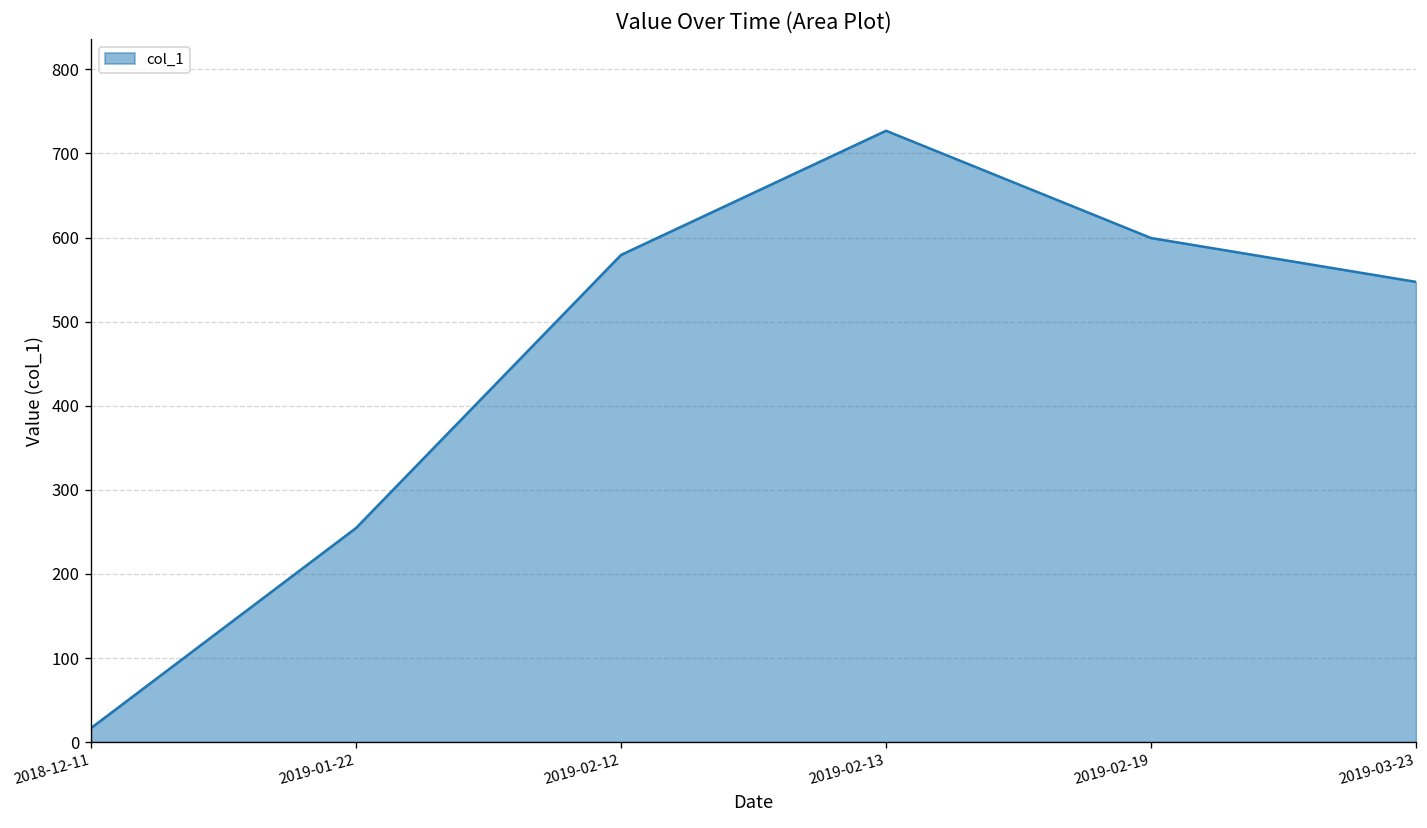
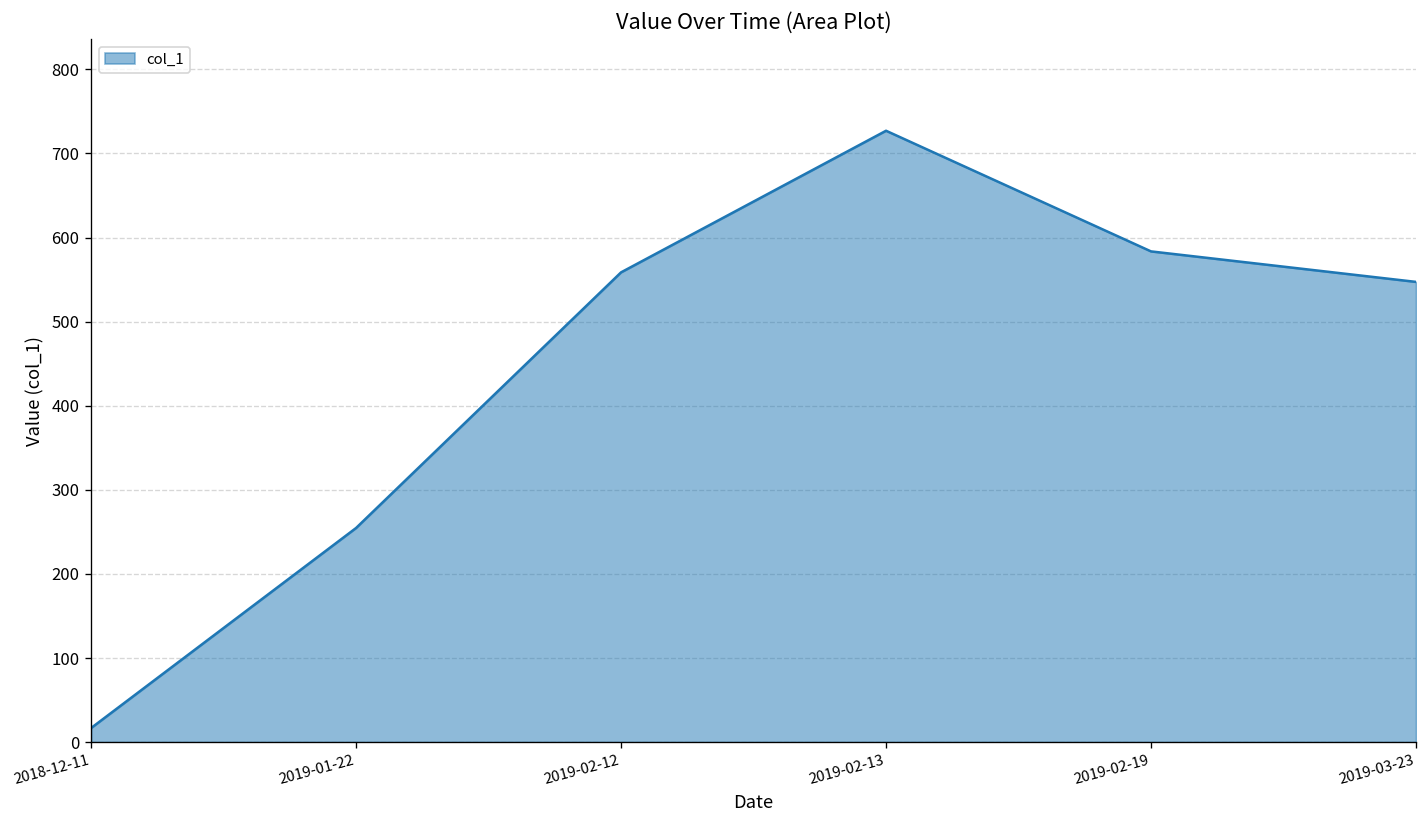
2019-02-12: 580 -> 560
2019-02-19: 600 -> 580
